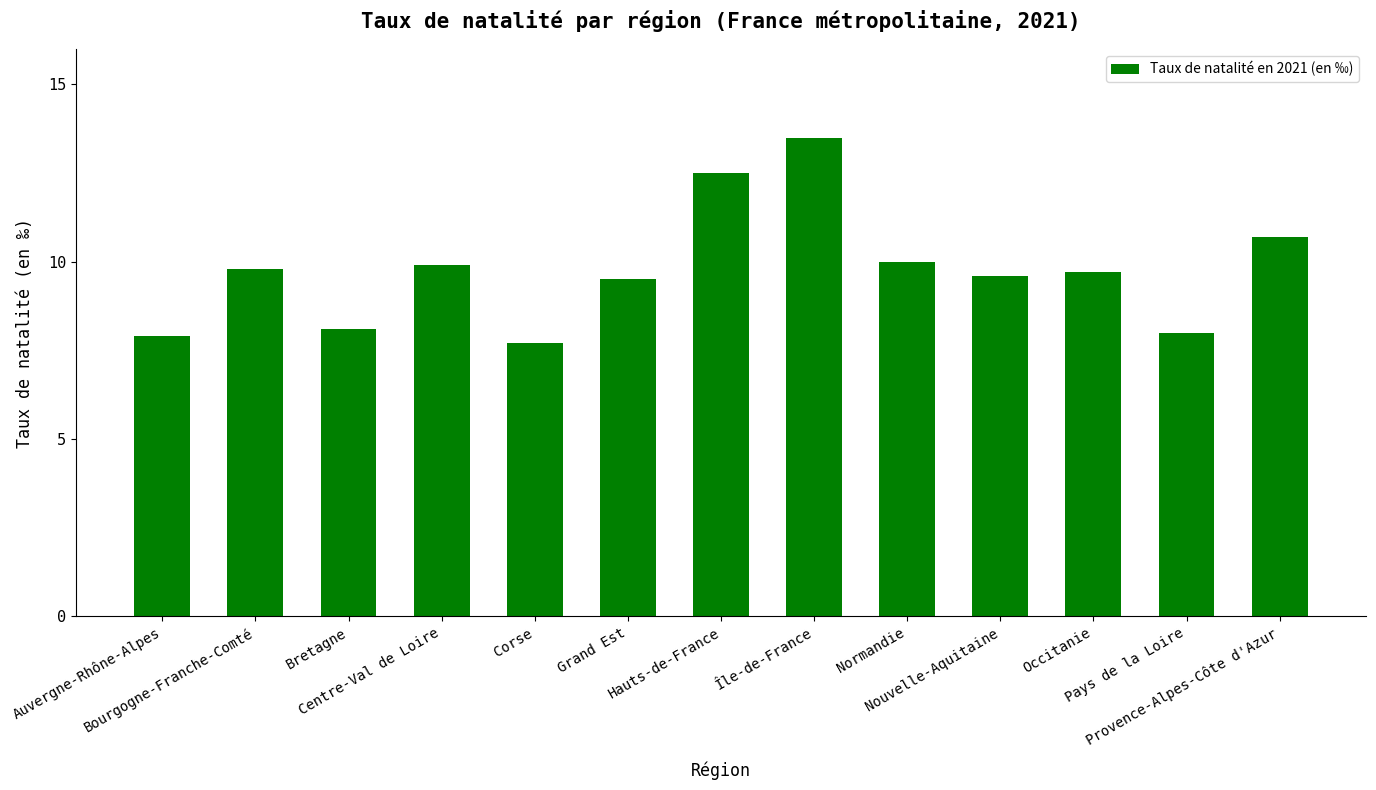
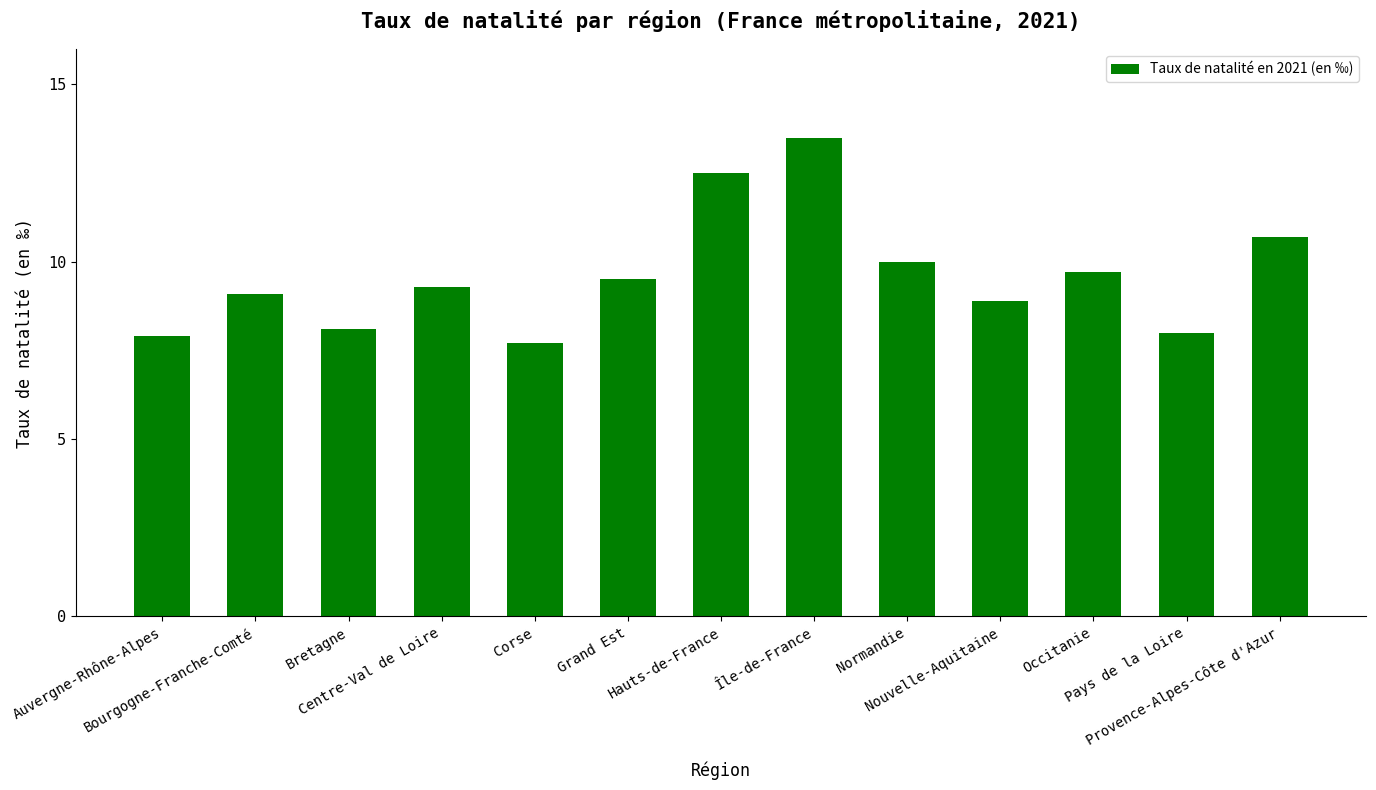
Bourgogne-Franche-Comté: 9.8 -> 9.1
Centre-Val de Loire: 9.9 -> 9.3
Nouvelle-Aquitaine: 9.6 -> 8.9
